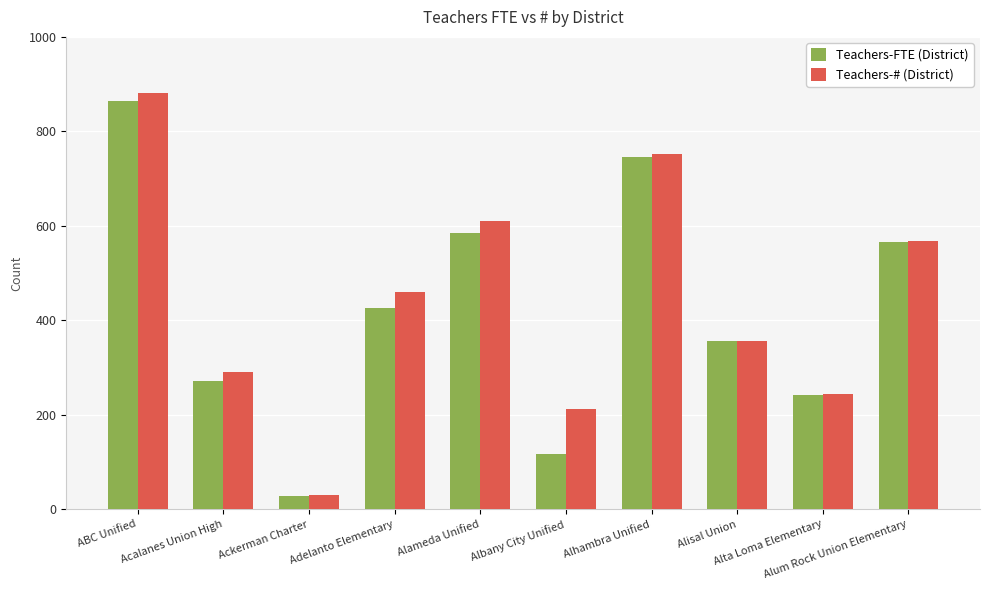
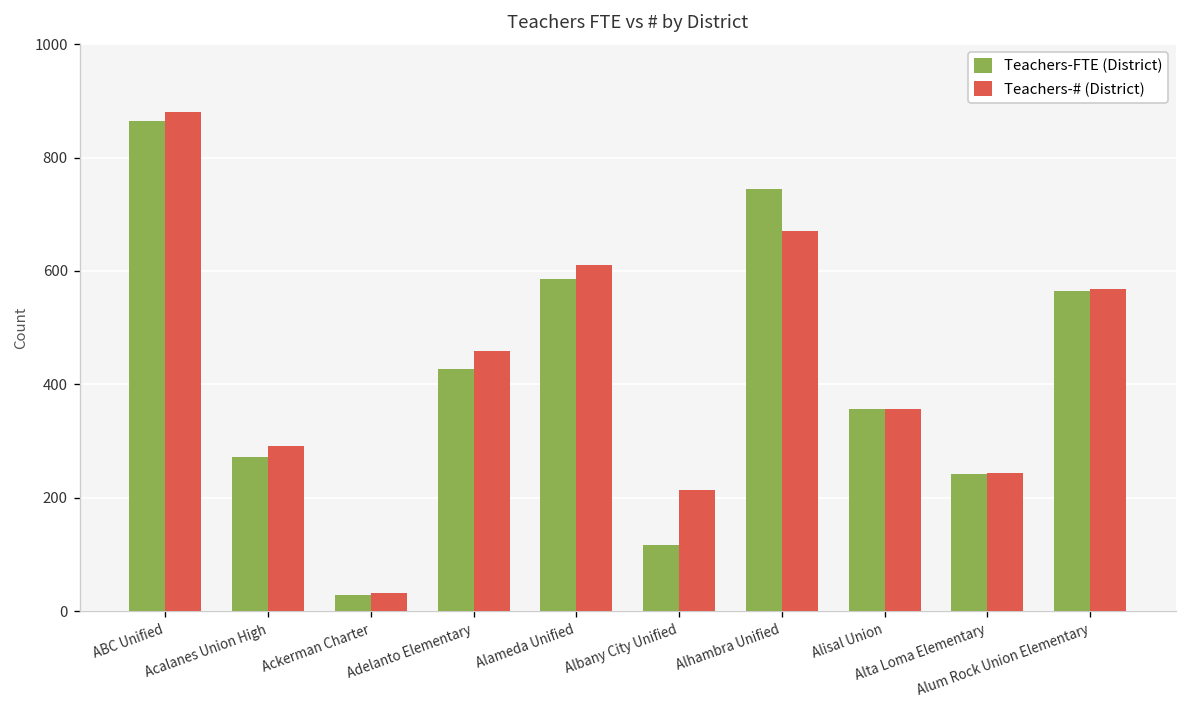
Teachers-# (District), Alhambra Unified: 750 -> 670
